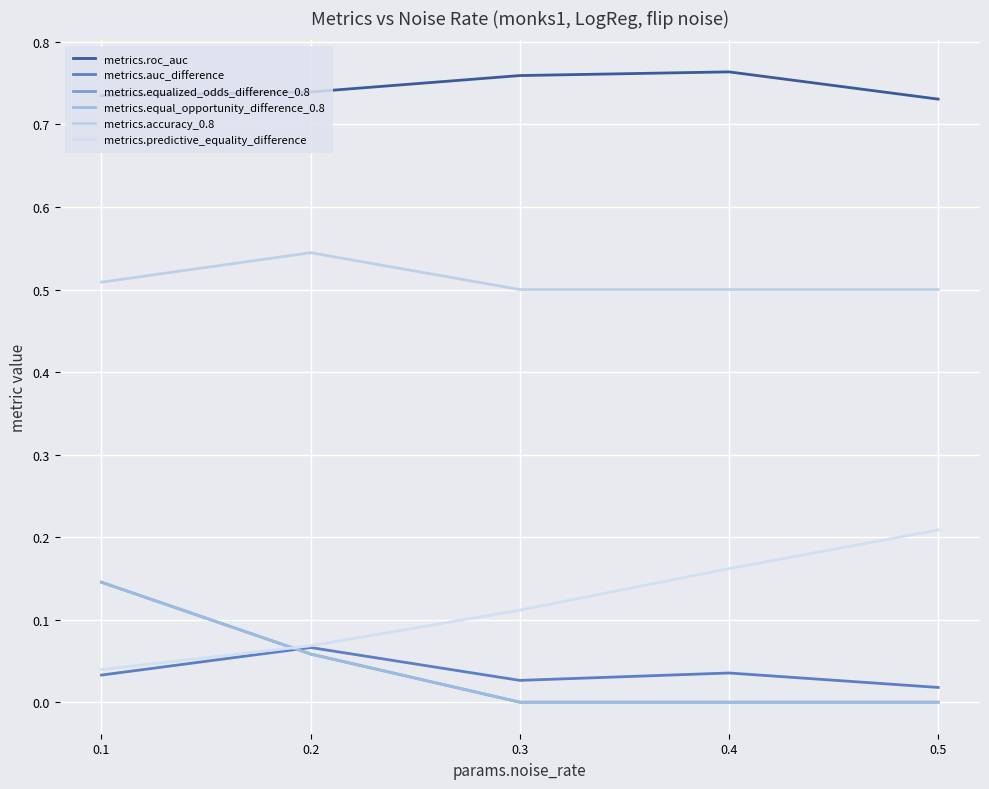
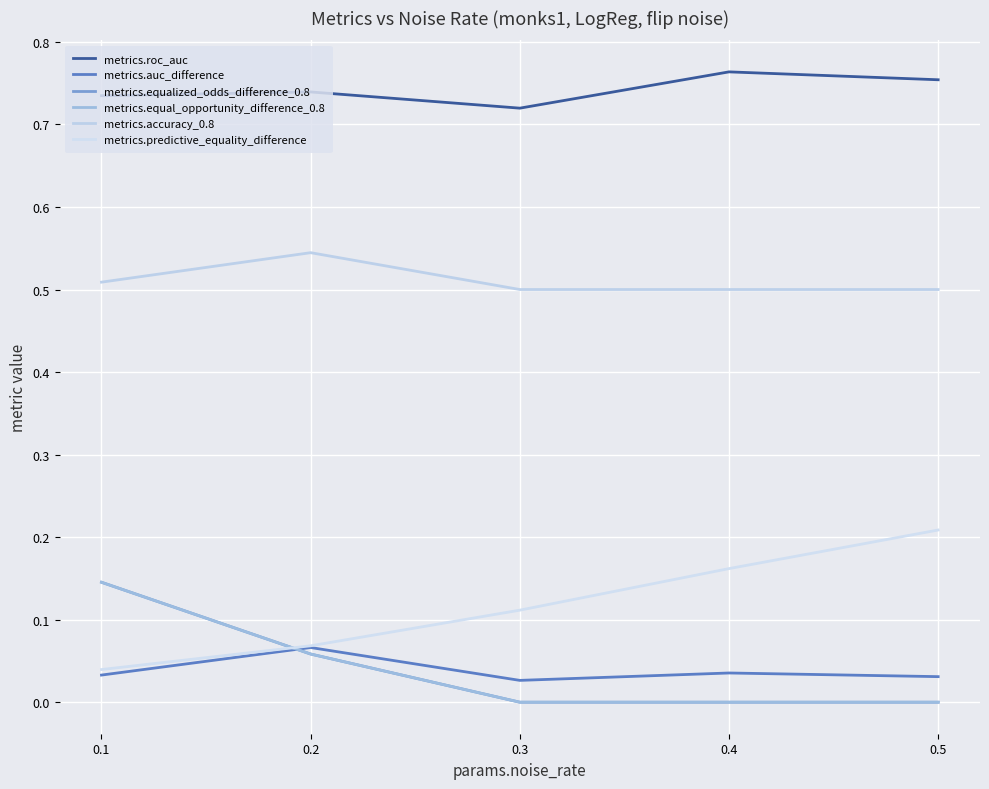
metrics.roc_auc, 0.3: 0.76 -> 0.72
metrics.roc_auc, 0.5: 0.73 -> 0.75
metrics.auc_difference, 0.5: 0.02 -> 0.03
